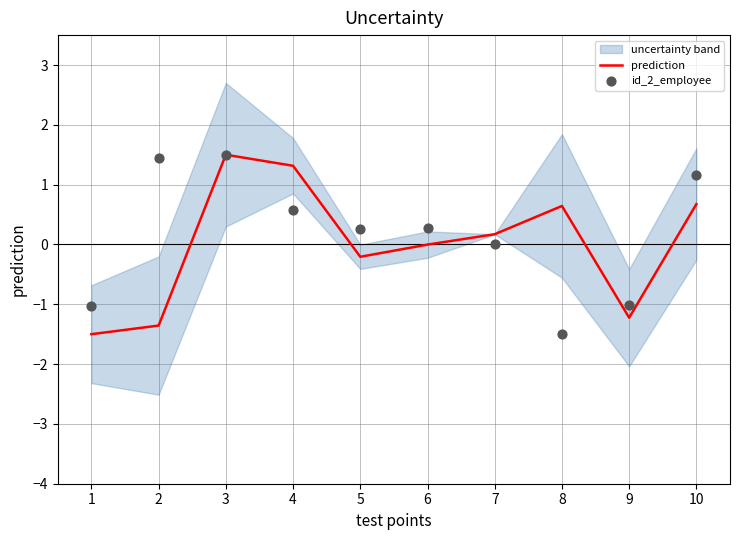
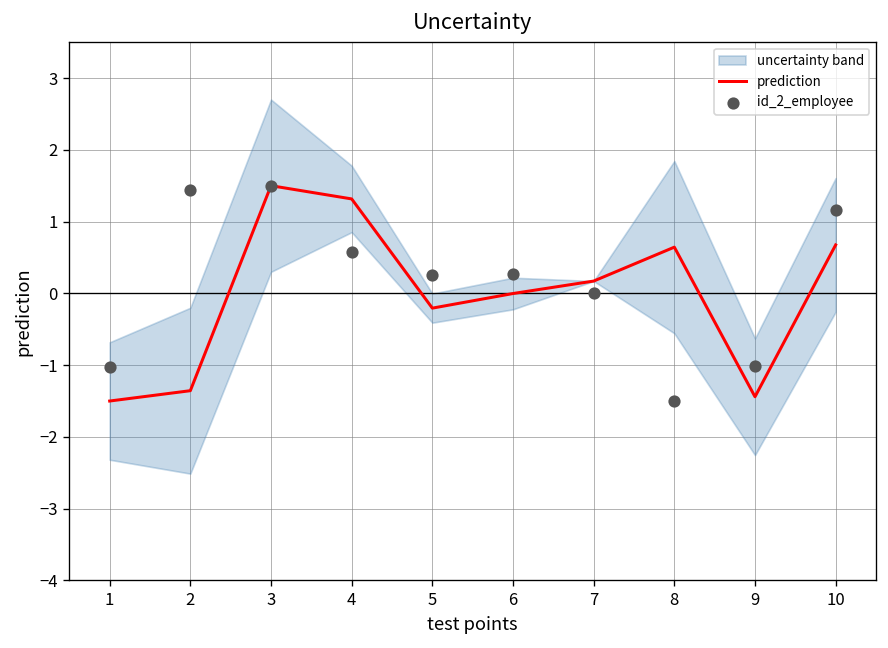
prediction, 9: -1.2 -> -1.4
